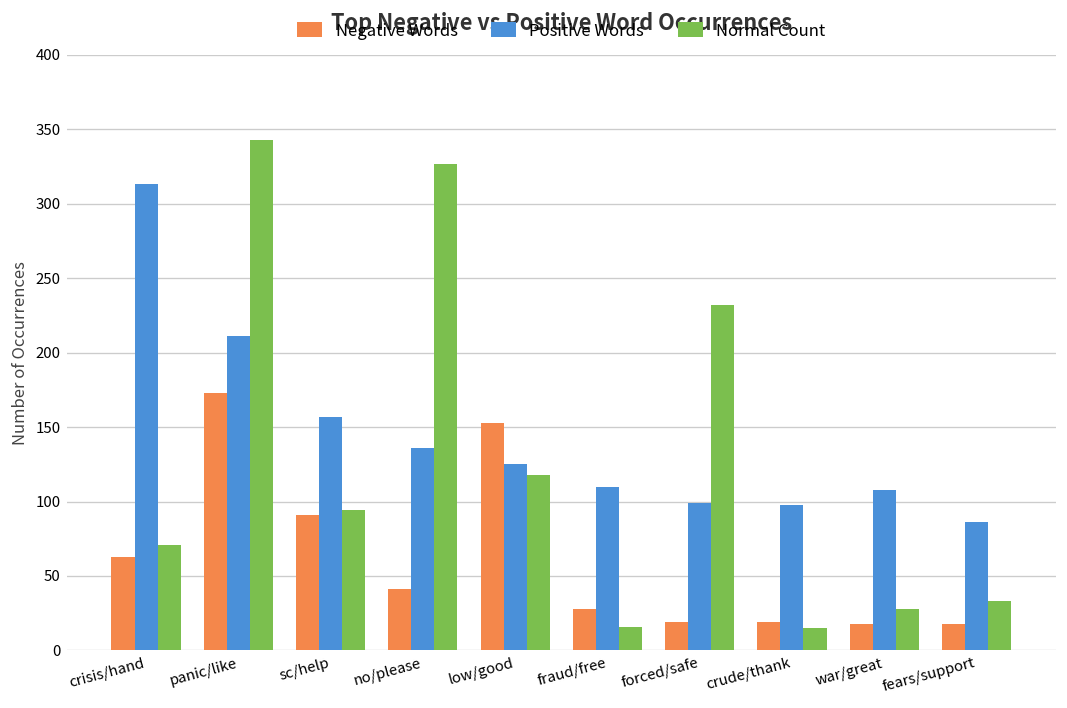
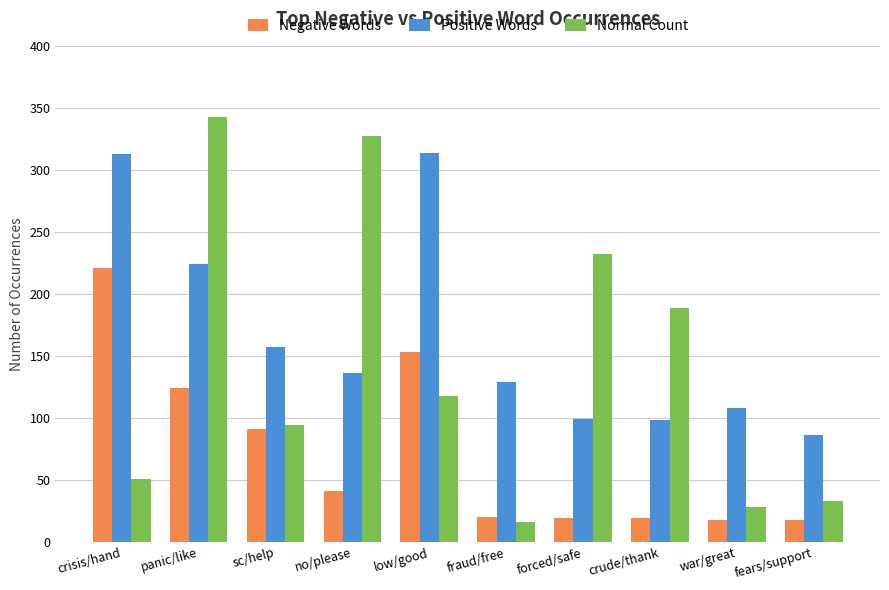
Negative Words, crisis/hand: 63 -> 221
Normal Count, crisis/hand: 71 -> 51
Negative Words, panic/like: 173 -> 124
Positive Words, panic/like: 211 -> 224
Positive Words, low/good: 125 -> 314
Negative Words, fraud/free: 28 -> 20
Positive Words, fraud/free: 110 -> 129
Normal Count, crude/thank: 15 -> 189
